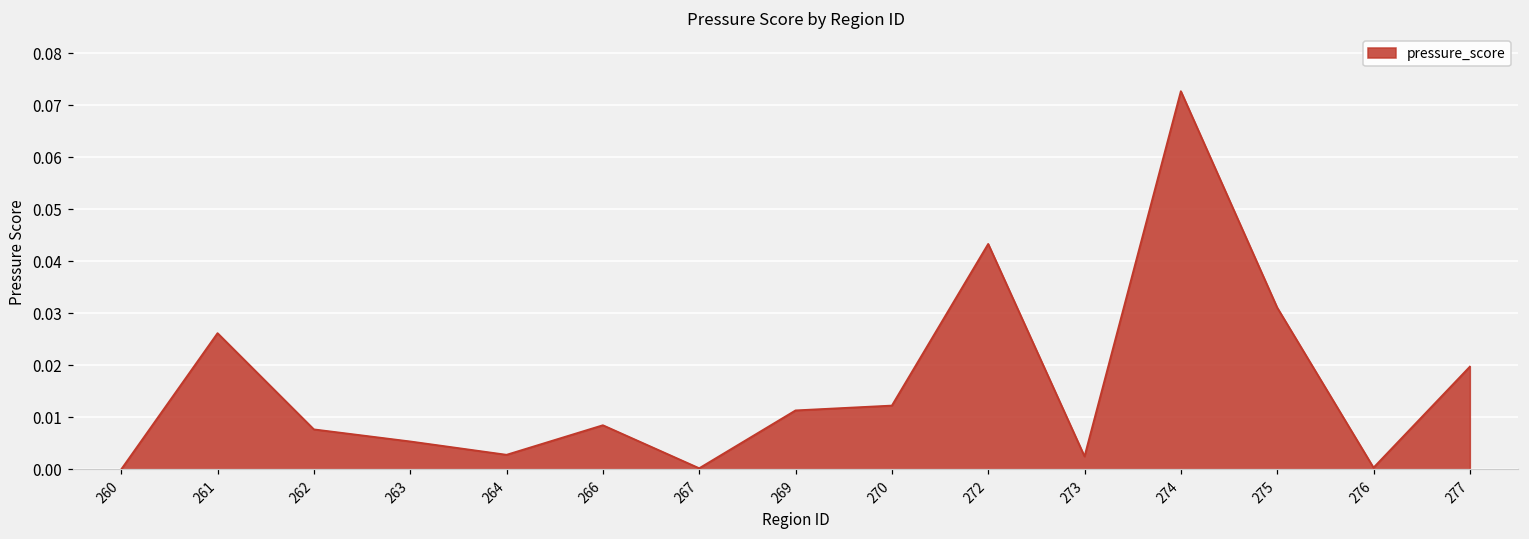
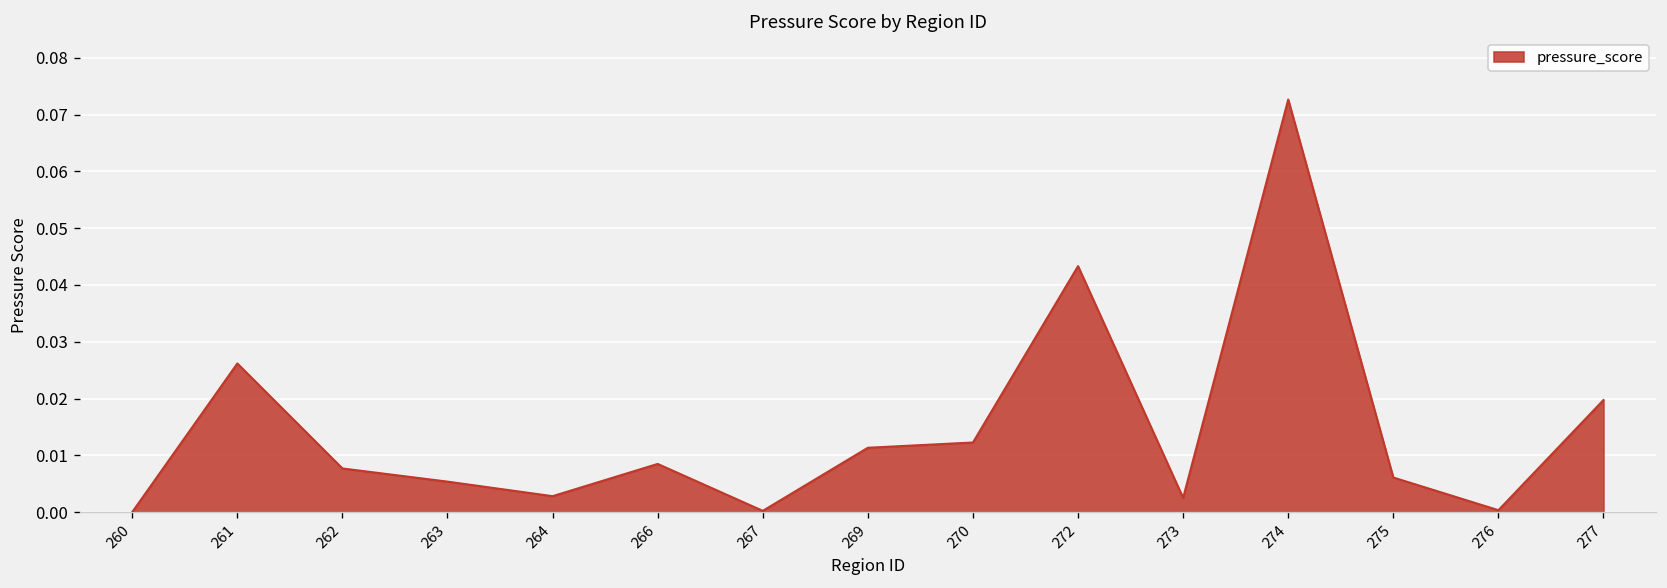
275: 0.031 -> 0.006
